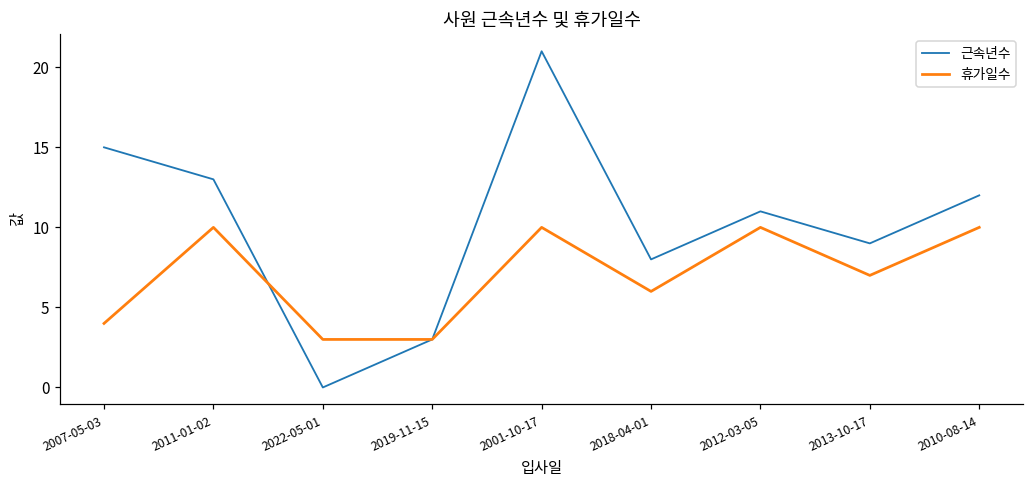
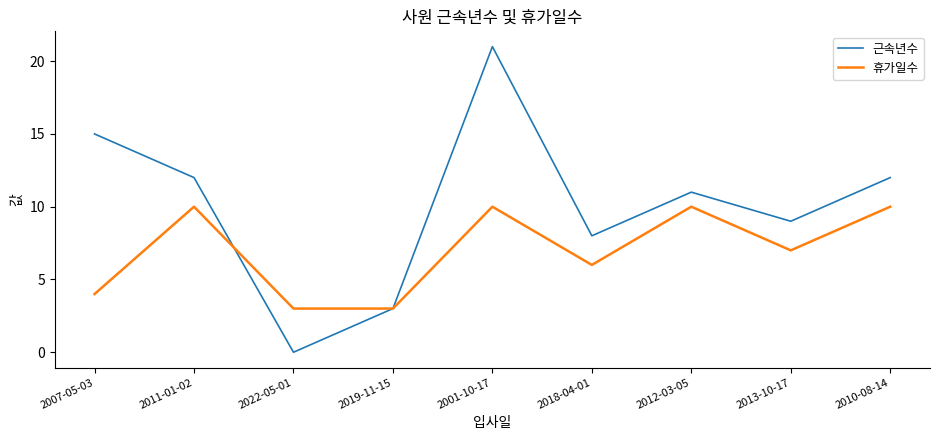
근속년수, 2011-01-02: 13 -> 12
